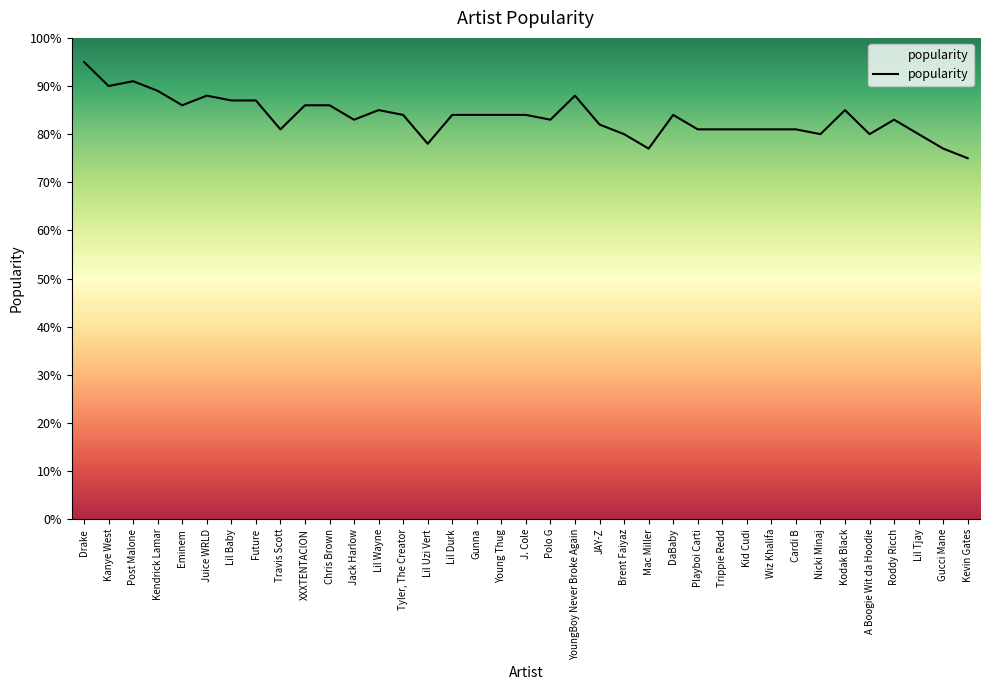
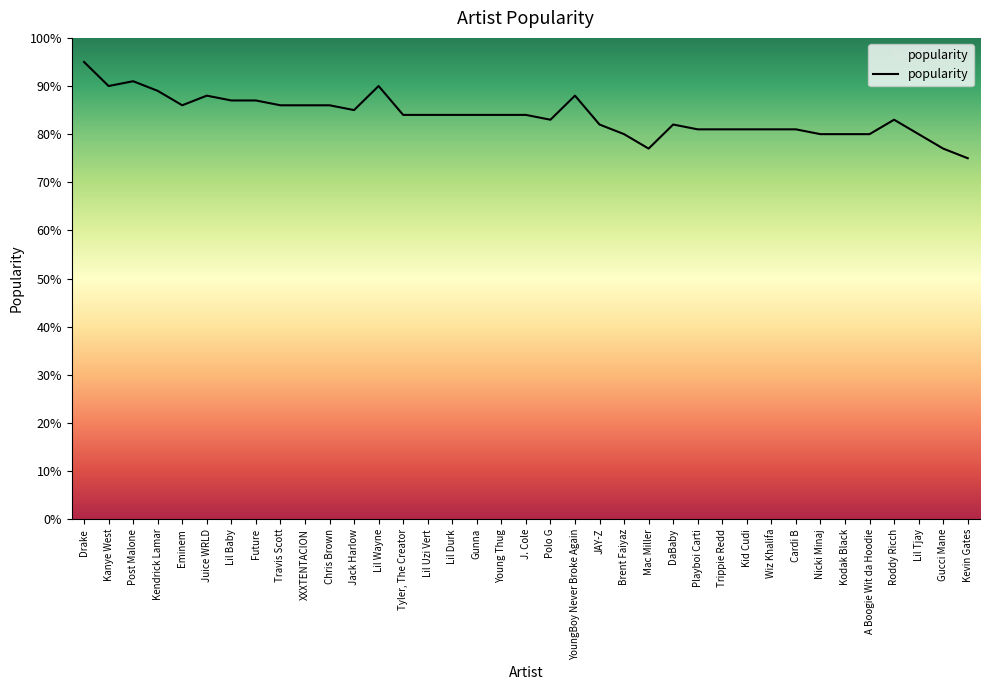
Travis Scott: 81% -> 86%
Jack Harlow: 83% -> 85%
Lil Wayne: 85% -> 90%
Lil Uzi Vert: 78% -> 84%
DaBaby: 84% -> 82%
Kodak Black: 85% -> 80%
